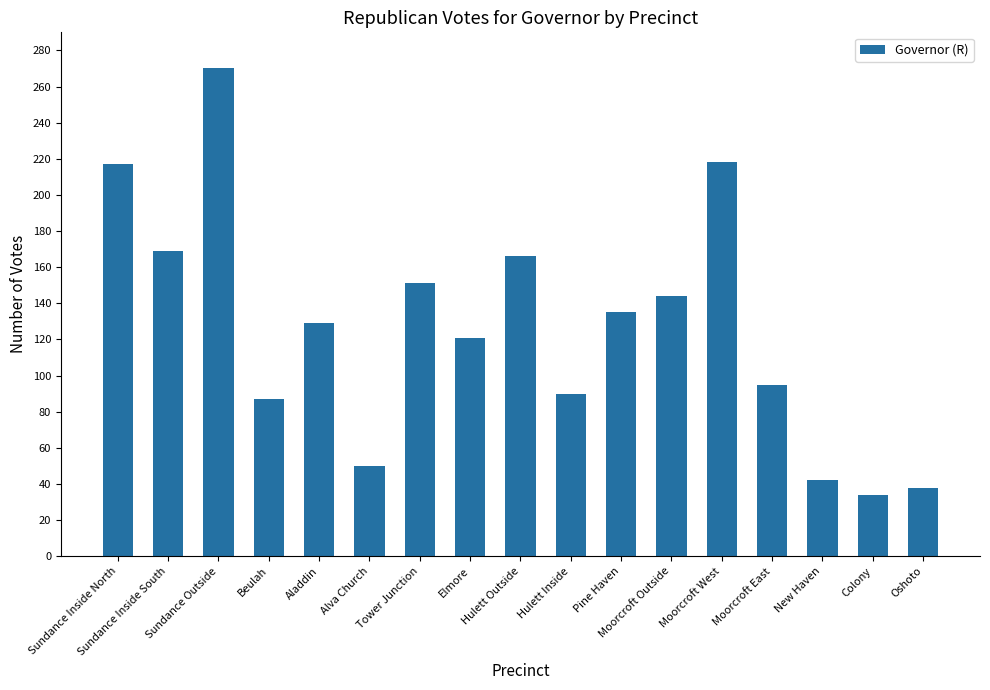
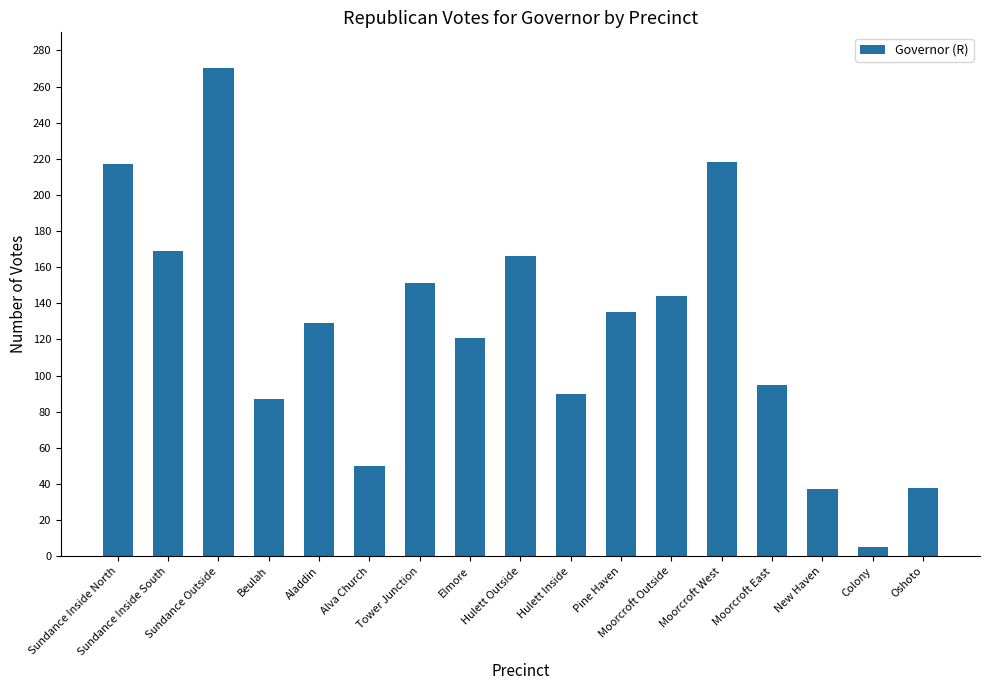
New Haven: 42 -> 37
Colony: 34 -> 5
